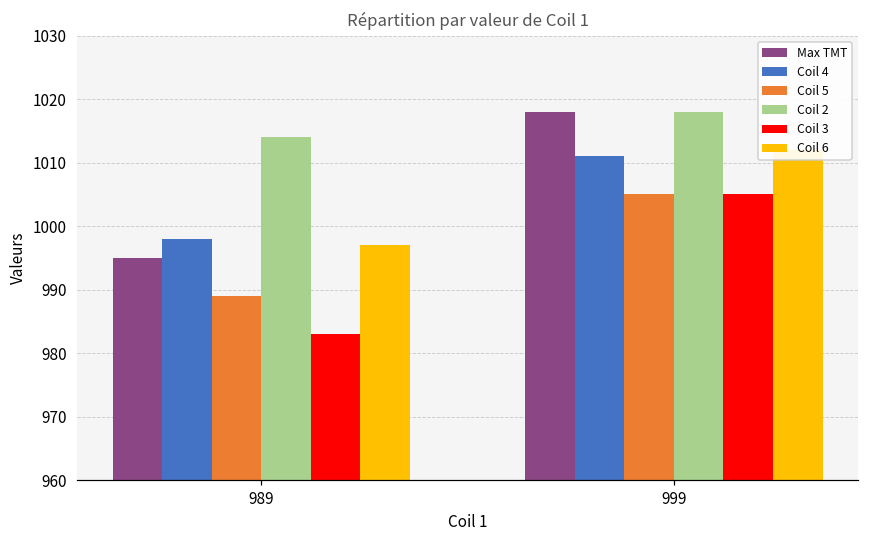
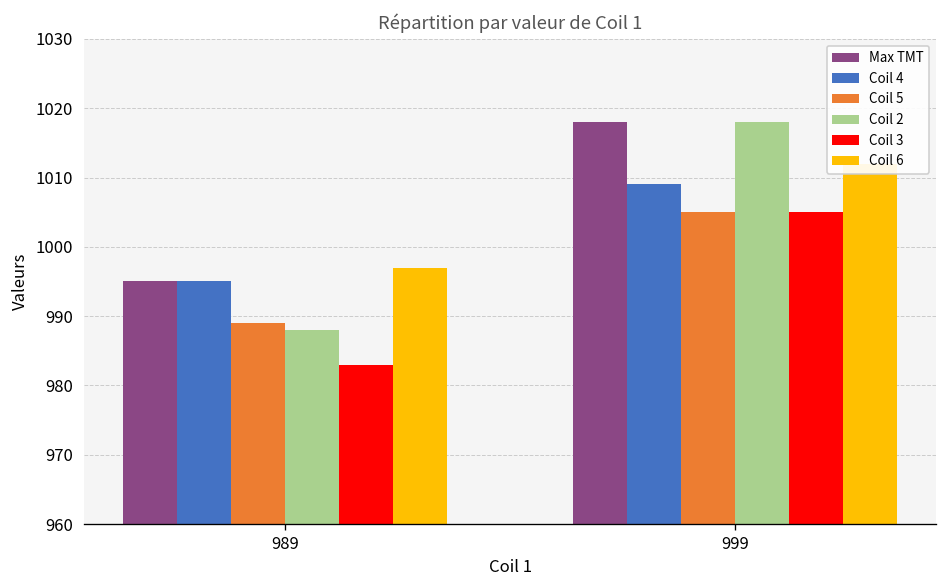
Coil 4, 989: 998 -> 995
Coil 2, 989: 1014 -> 988
Coil 4, 999: 1011 -> 1009
